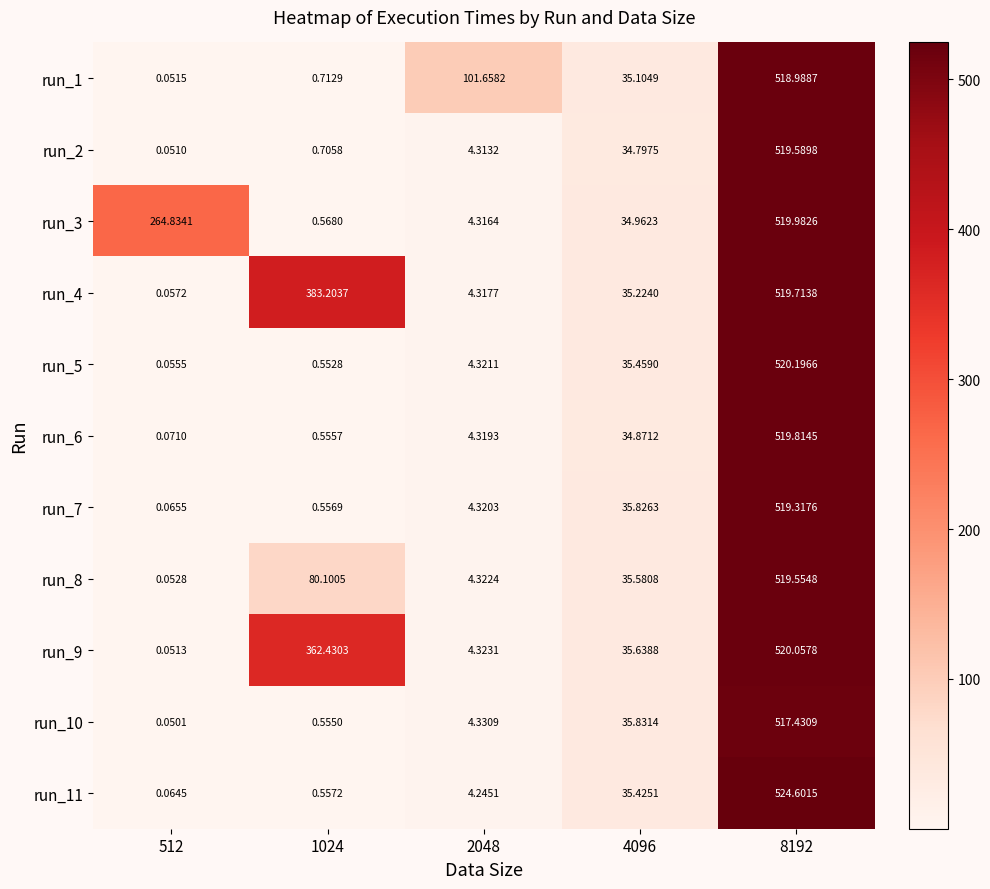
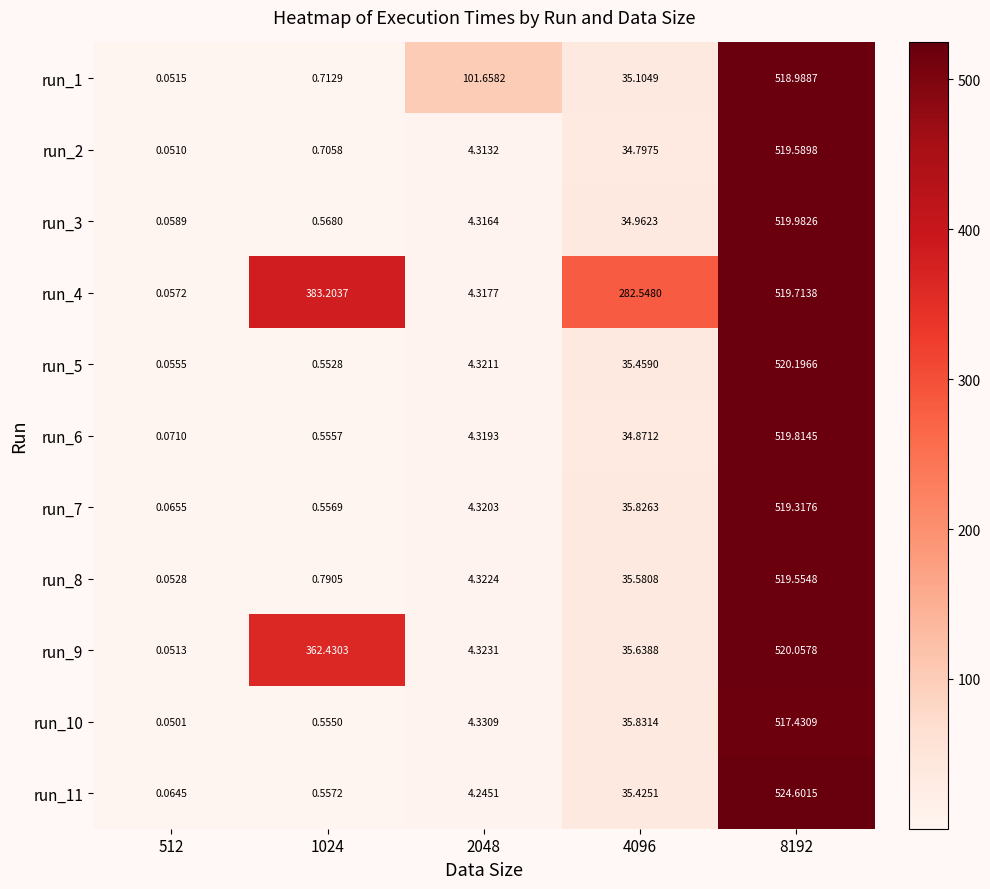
run_3, 512: 264.8341 -> 0.0589
run_4, 4096: 35.2240 -> 282.5480
run_8, 1024: 80.1005 -> 0.7905
